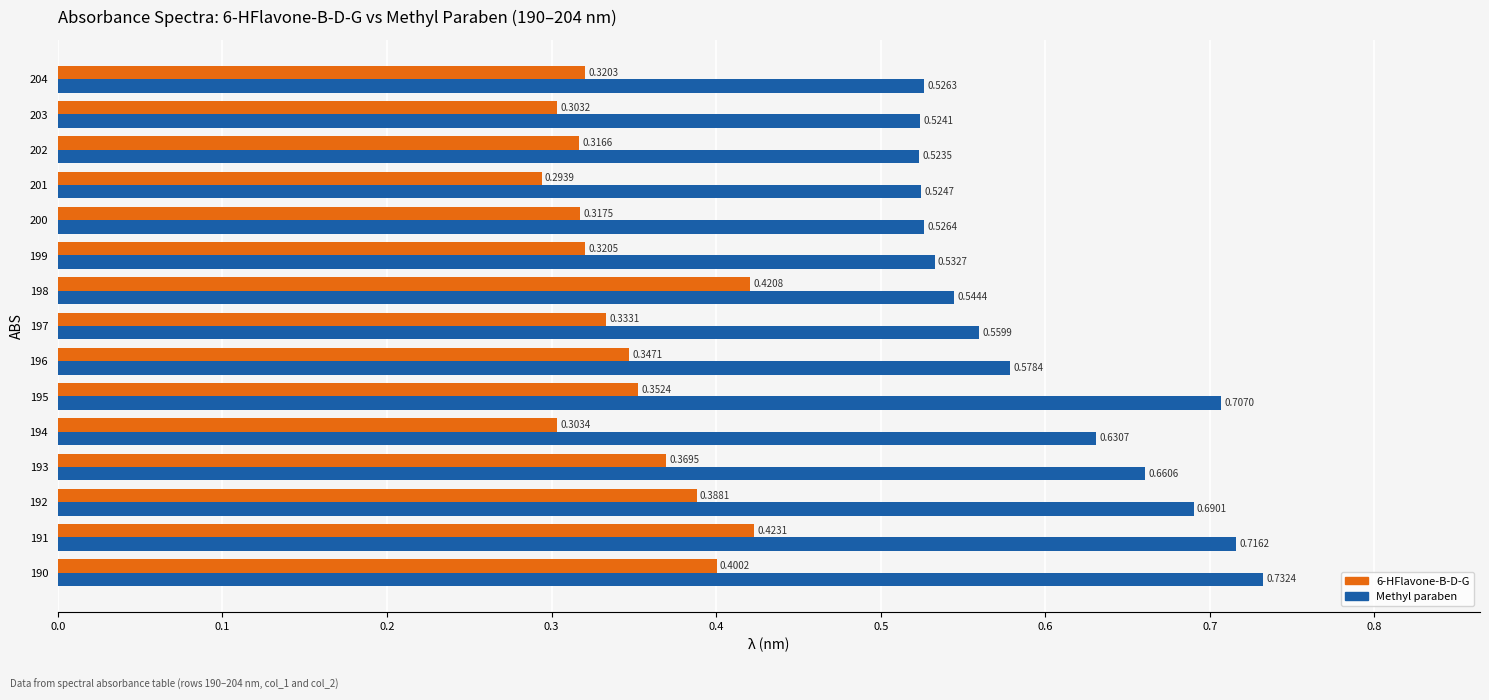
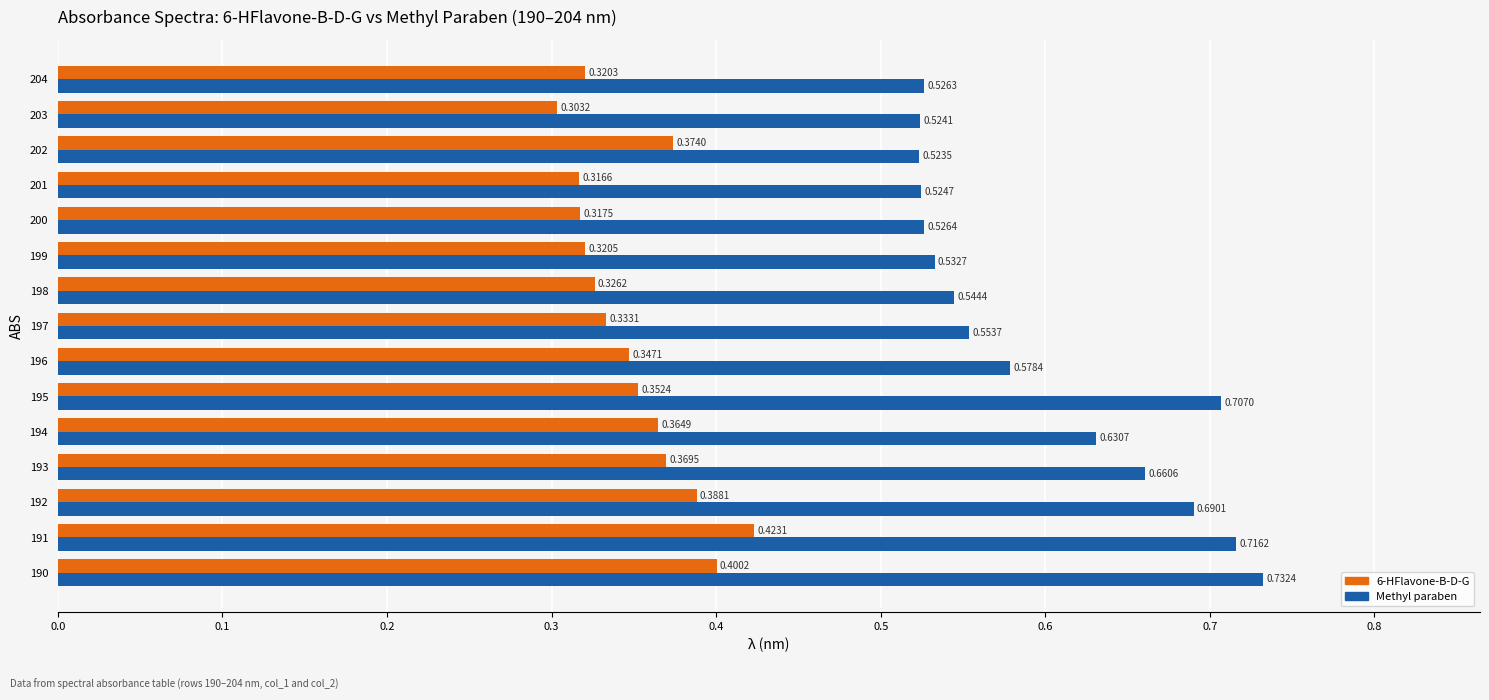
6-HFlavone-B-D-G, 202: 0.3166 -> 0.3740
6-HFlavone-B-D-G, 201: 0.2939 -> 0.3166
6-HFlavone-B-D-G, 198: 0.4208 -> 0.3262
Methyl paraben, 197: 0.5599 -> 0.5537
6-HFlavone-B-D-G, 194: 0.3034 -> 0.3649
